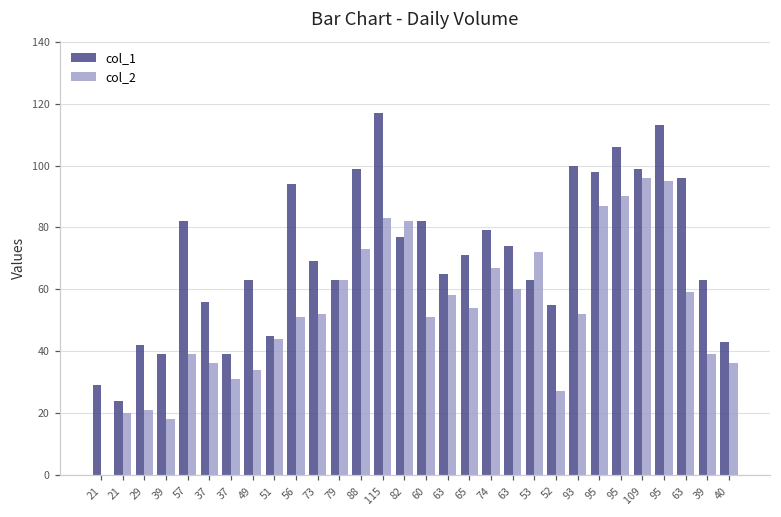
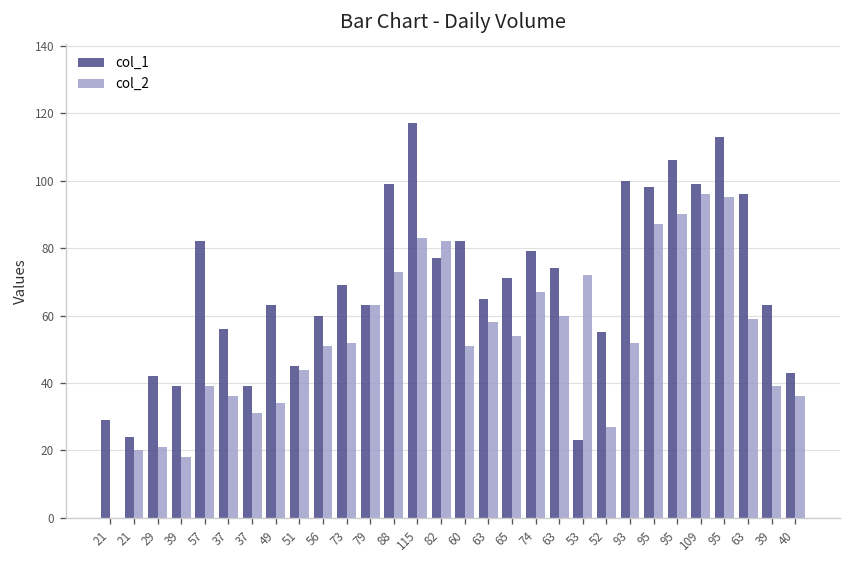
col_1, 56: 94 -> 60
col_1, 53: 63 -> 23
